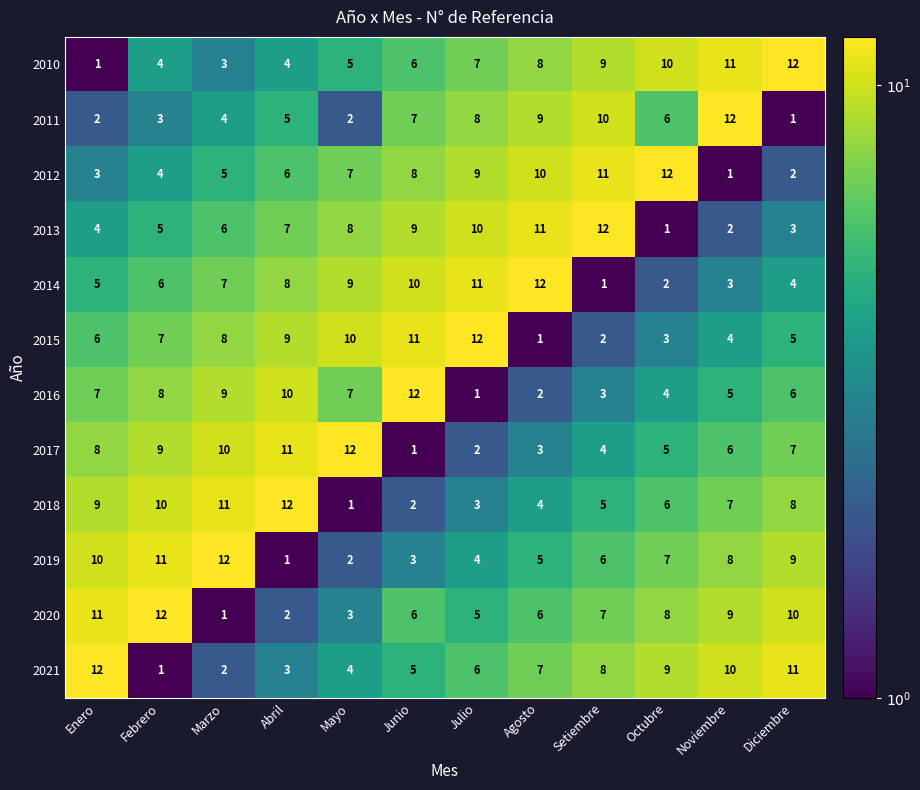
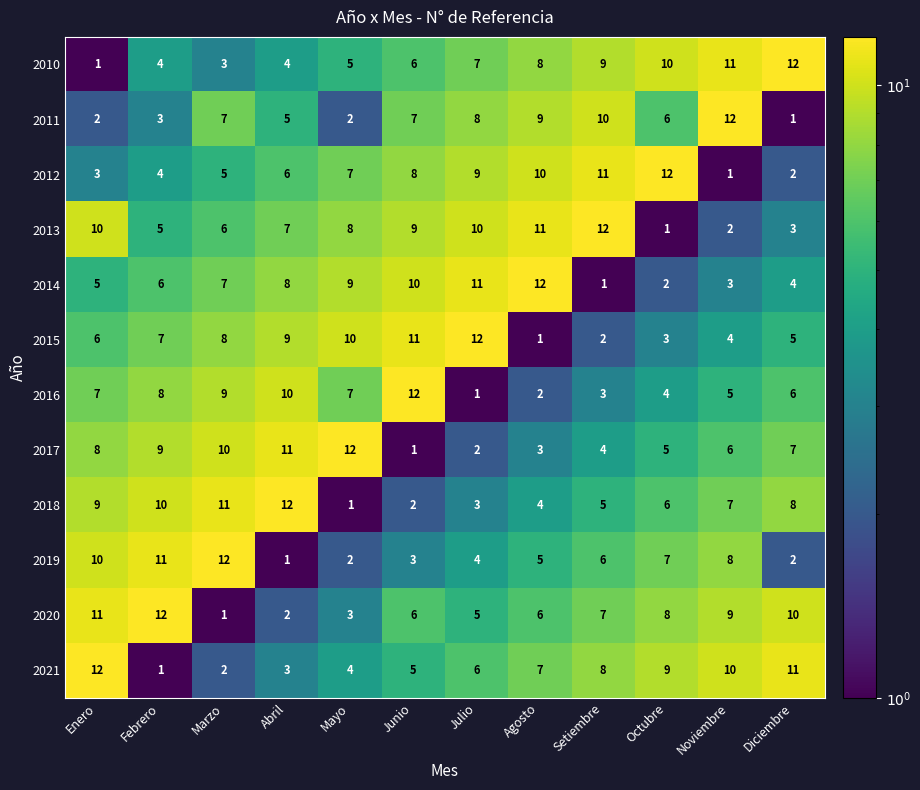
2011, Marzo: 4 -> 7
2013, Enero: 4 -> 10
2019, Diciembre: 9 -> 2
